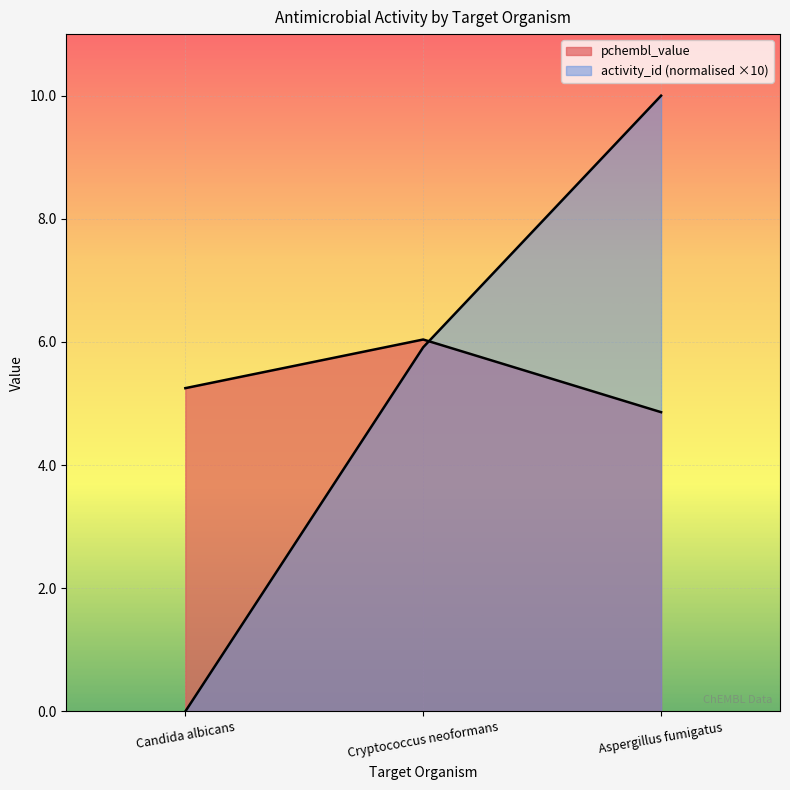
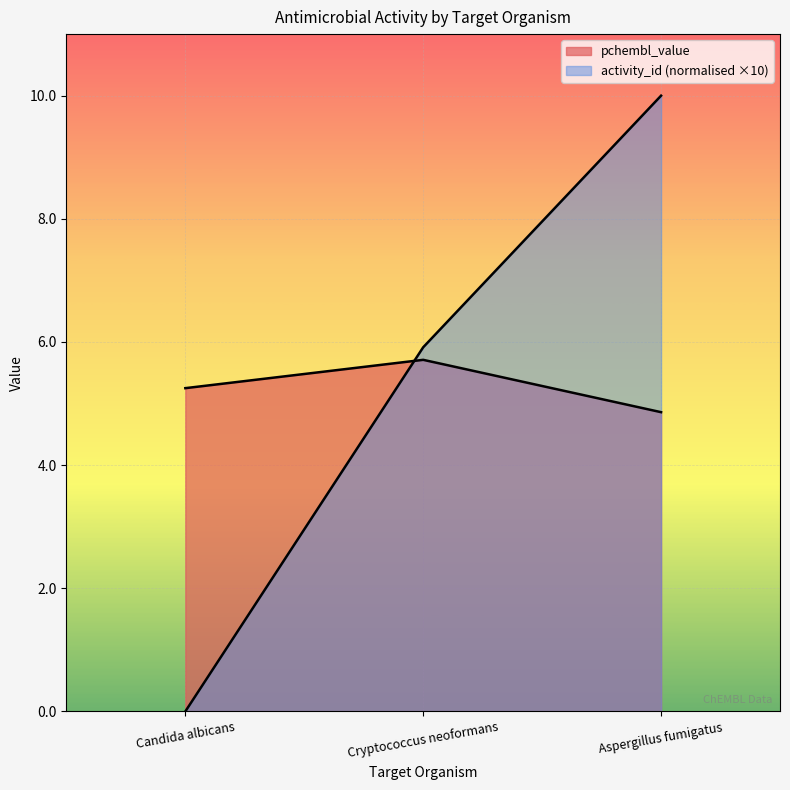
pchembl_value, Cryptococcus neoformans: 6.0 -> 5.7
